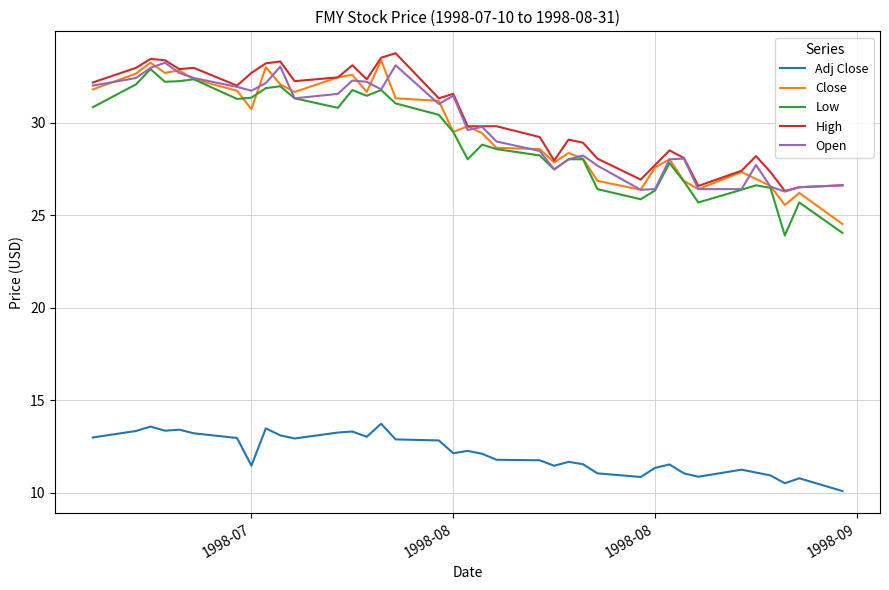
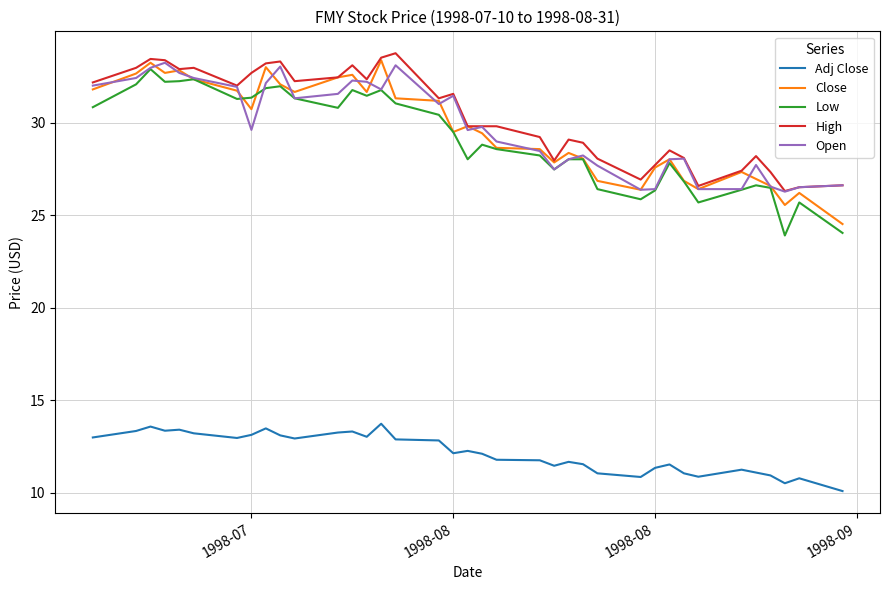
Adj Close, 1998-07: 11.5 -> 13.1
Open, 1998-07: 31.7 -> 29.6
